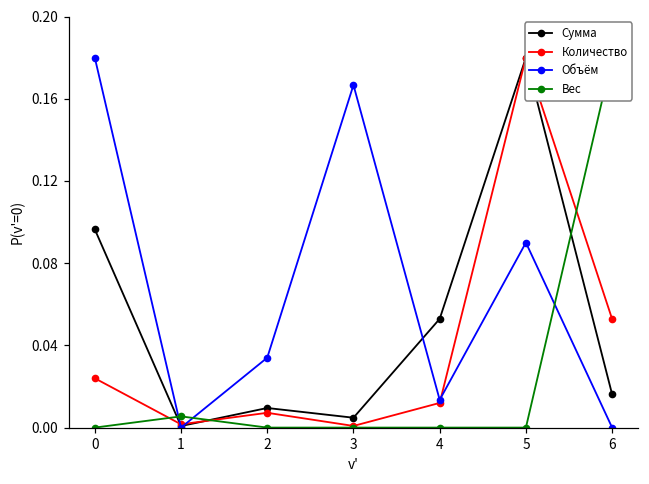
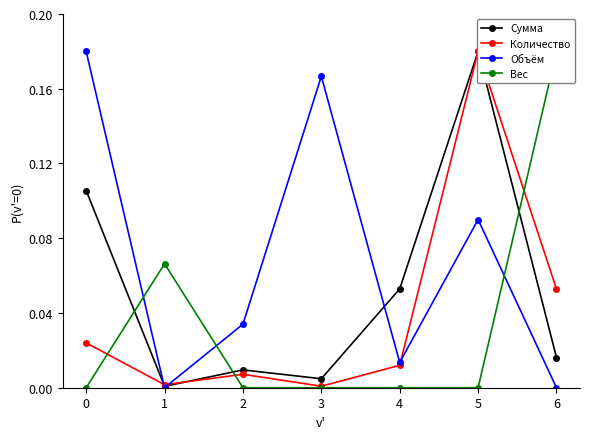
Сумма, 0: 0.096 -> 0.106
Вес, 1: 0.005 -> 0.066
